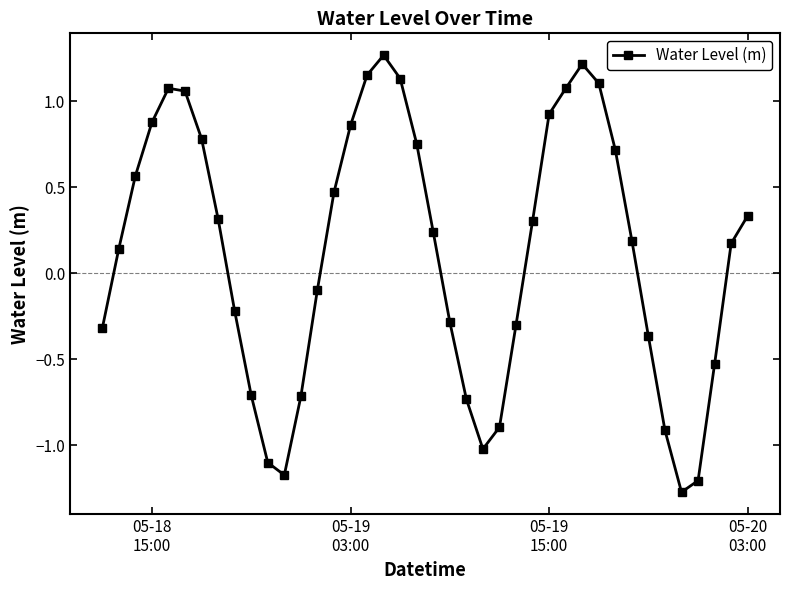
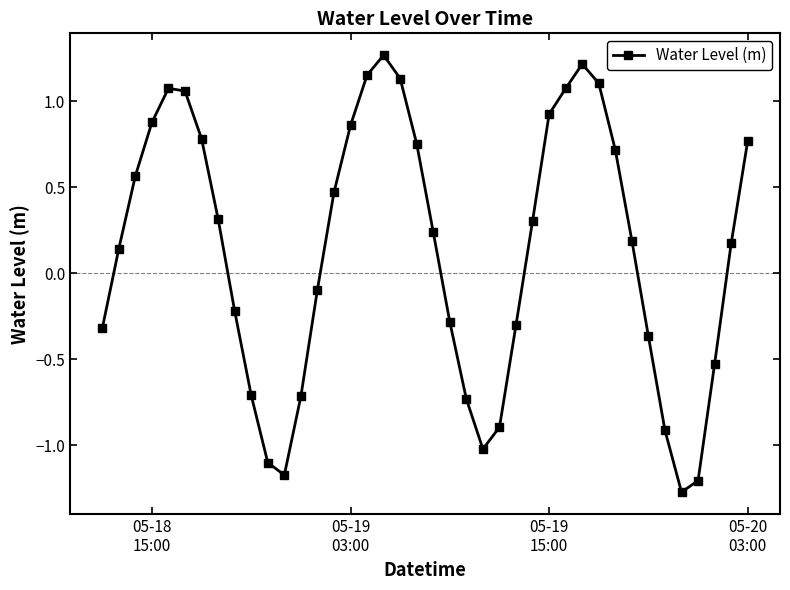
05-20 03:00: 0.33 -> 0.77
